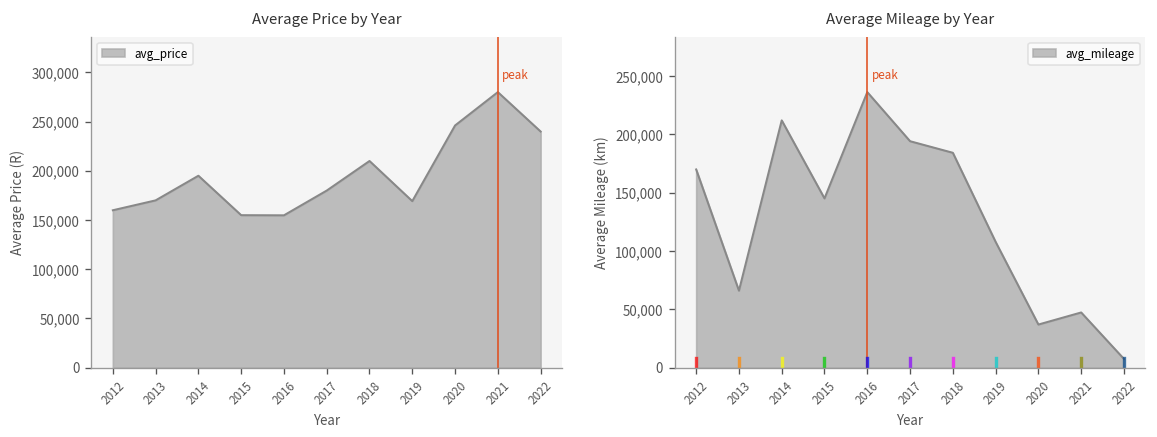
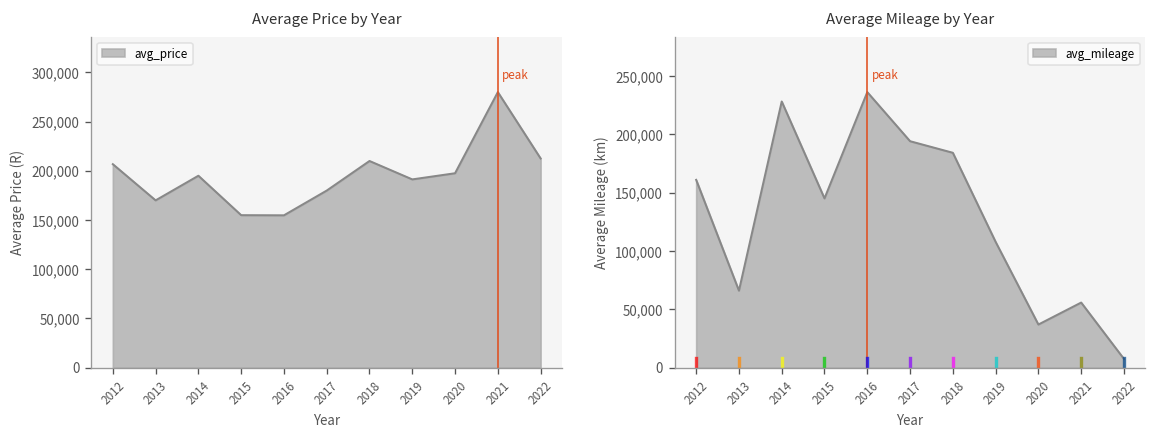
Average Price by Year, 2012: 160,000 -> 210,000
Average Price by Year, 2019: 170,000 -> 190,000
Average Price by Year, 2020: 250,000 -> 200,000
Average Price by Year, 2022: 240,000 -> 210,000
Average Mileage by Year, 2012: 170,000 -> 160,000
Average Mileage by Year, 2014: 210,000 -> 230,000
Average Mileage by Year, 2021: 50,000 -> 60,000
